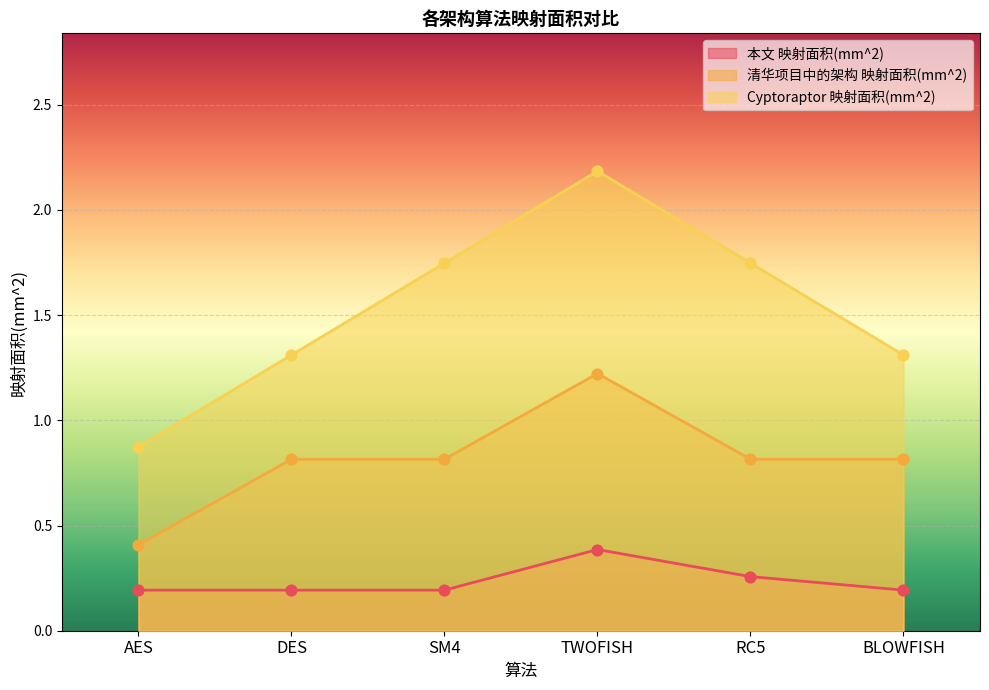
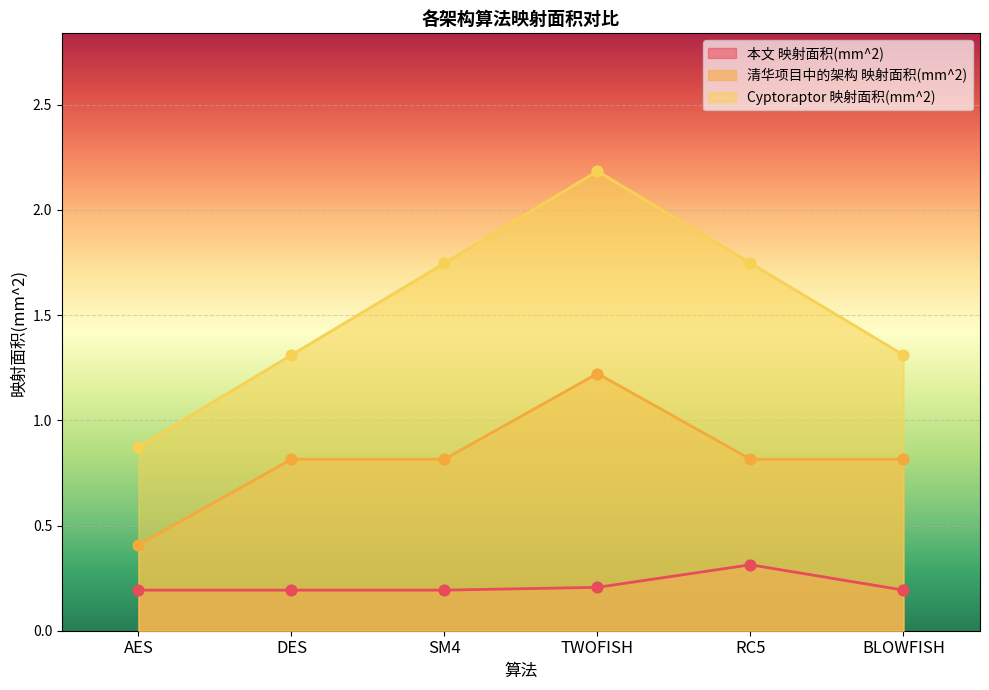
本文 映射面积(mm^2), TWOFISH: 0.39 -> 0.21
本文 映射面积(mm^2), RC5: 0.26 -> 0.31
